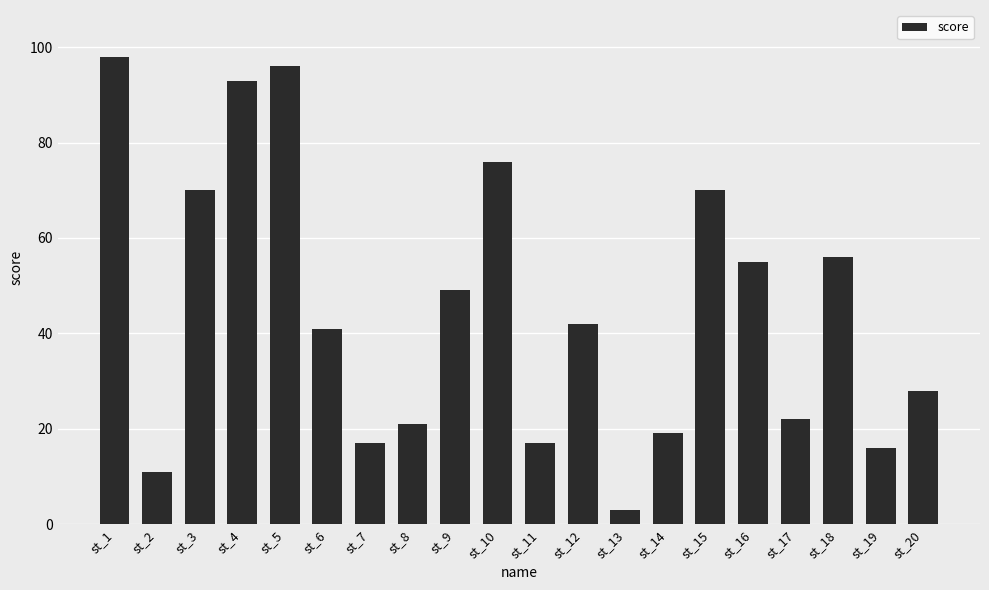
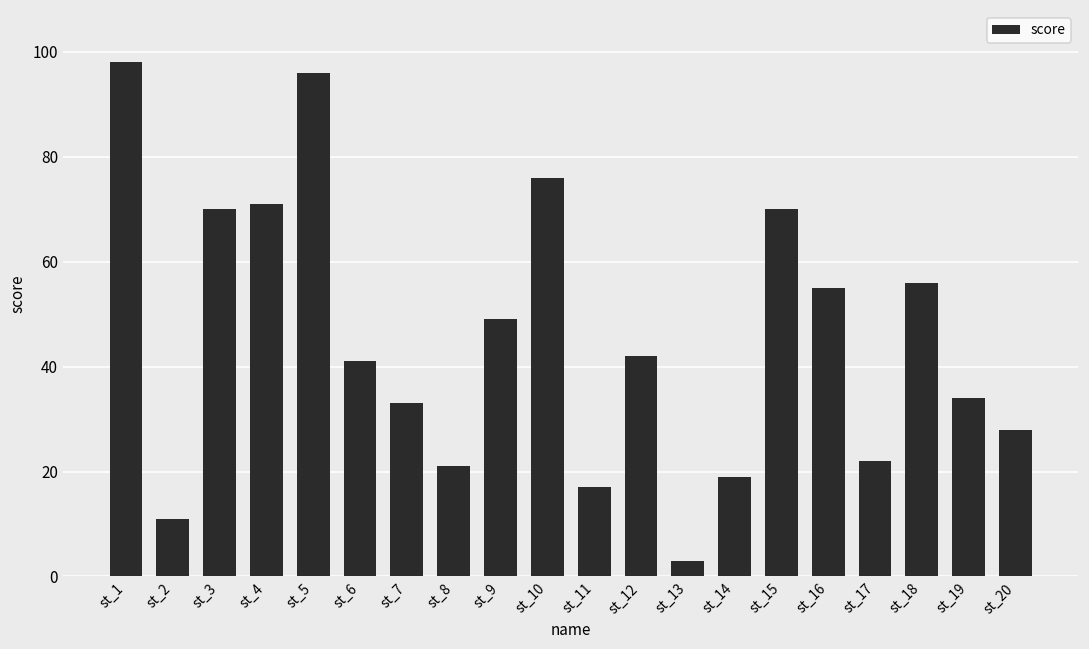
st_4: 93 -> 71
st_7: 17 -> 33
st_19: 16 -> 34
